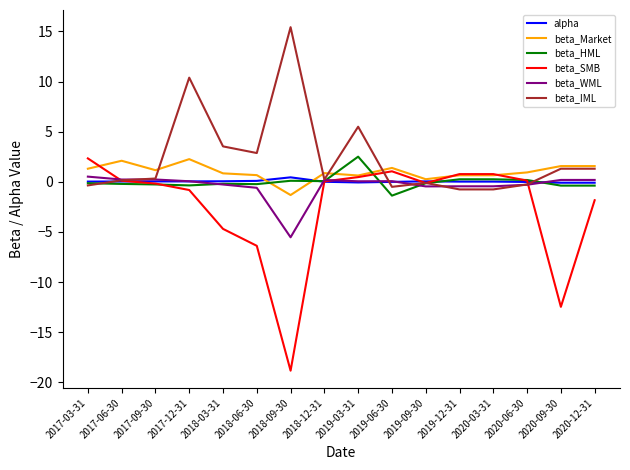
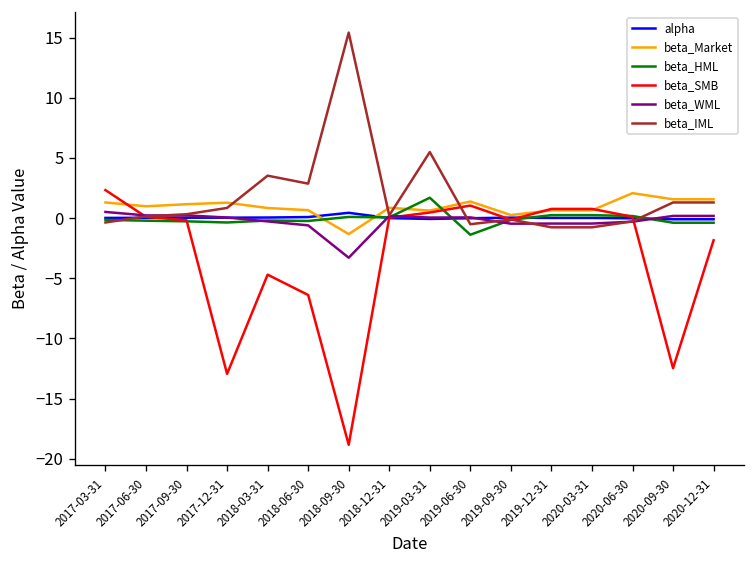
beta_Market, 2017-06-30: 2.1 -> 1.0
beta_Market, 2017-12-31: 2.3 -> 1.3
beta_SMB, 2017-12-31: -0.8 -> -12.9
beta_IML, 2017-12-31: 10.4 -> 0.8
beta_WML, 2018-09-30: -5.5 -> -3.3
beta_HML, 2019-03-31: 2.5 -> 1.7
beta_Market, 2020-06-30: 0.9 -> 2.1
